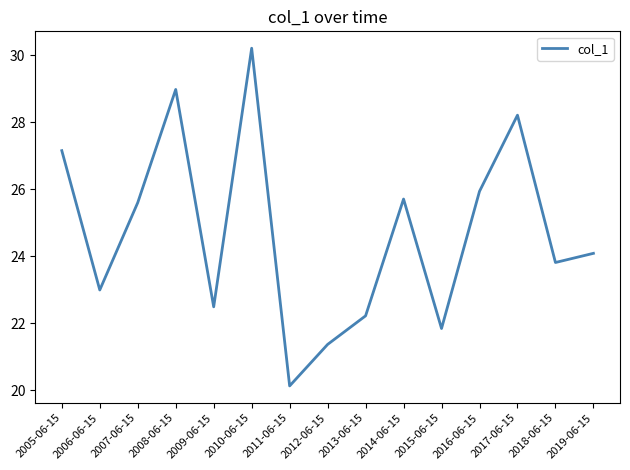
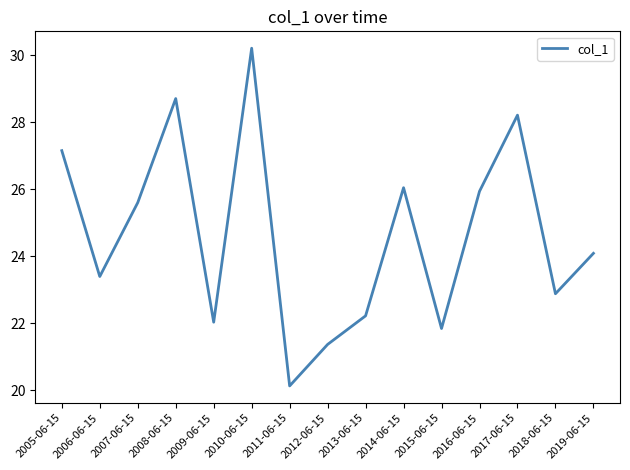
2006-06-15: 23.0 -> 23.4
2008-06-15: 29.0 -> 28.7
2009-06-15: 22.5 -> 22.0
2014-06-15: 25.7 -> 26.0
2018-06-15: 23.8 -> 22.9
